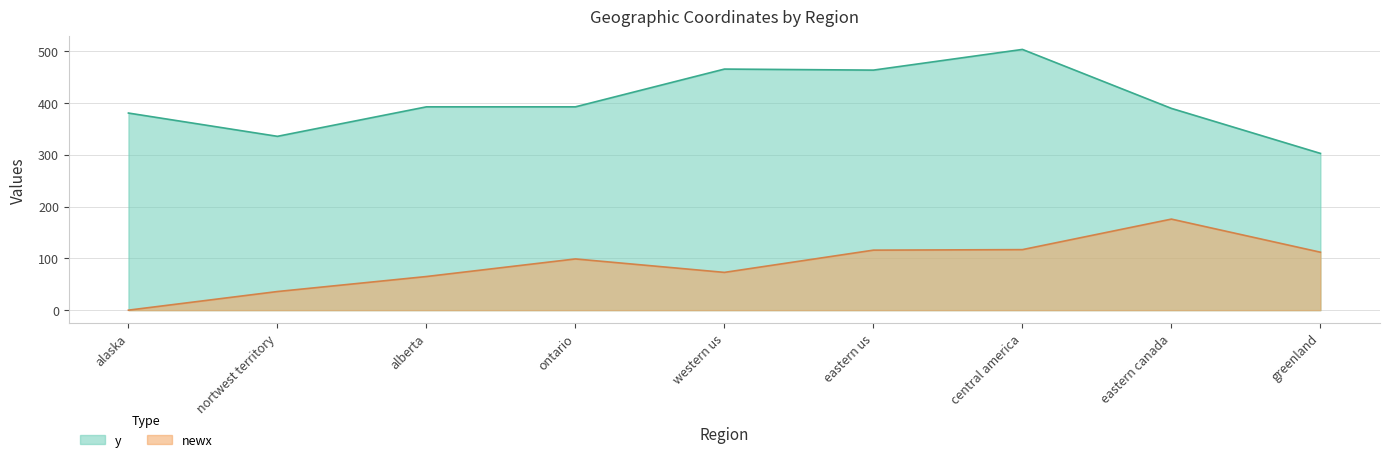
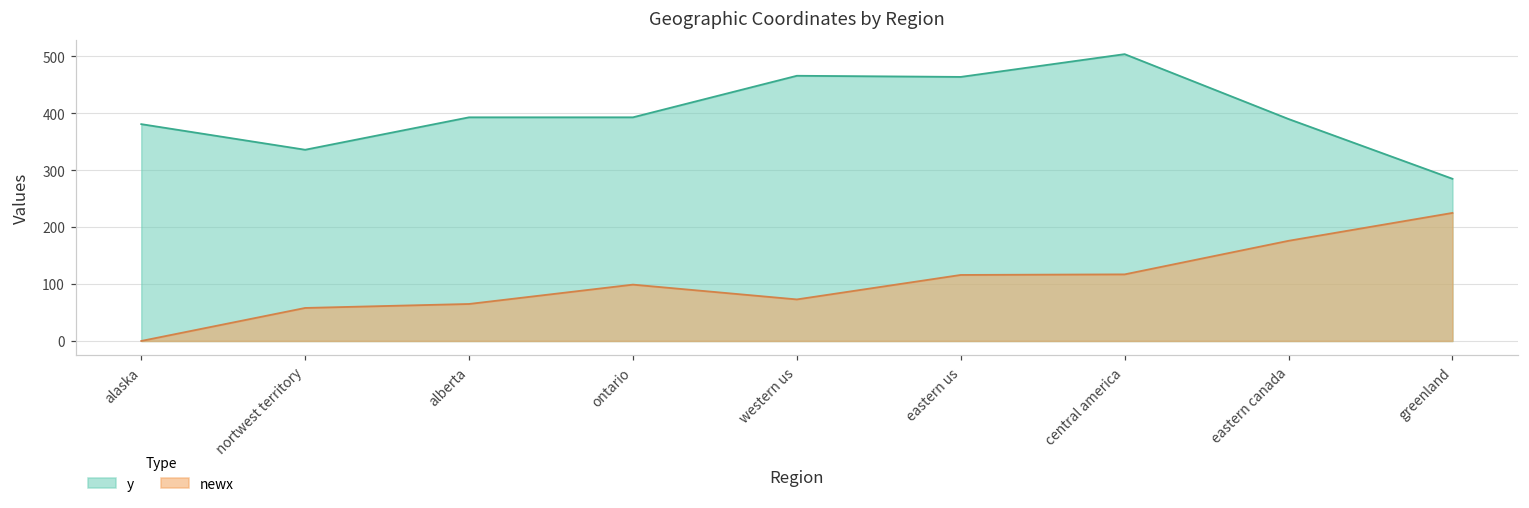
newx, nortwest territory: 40 -> 60
y, greenland: 300 -> 290
newx, greenland: 110 -> 230
